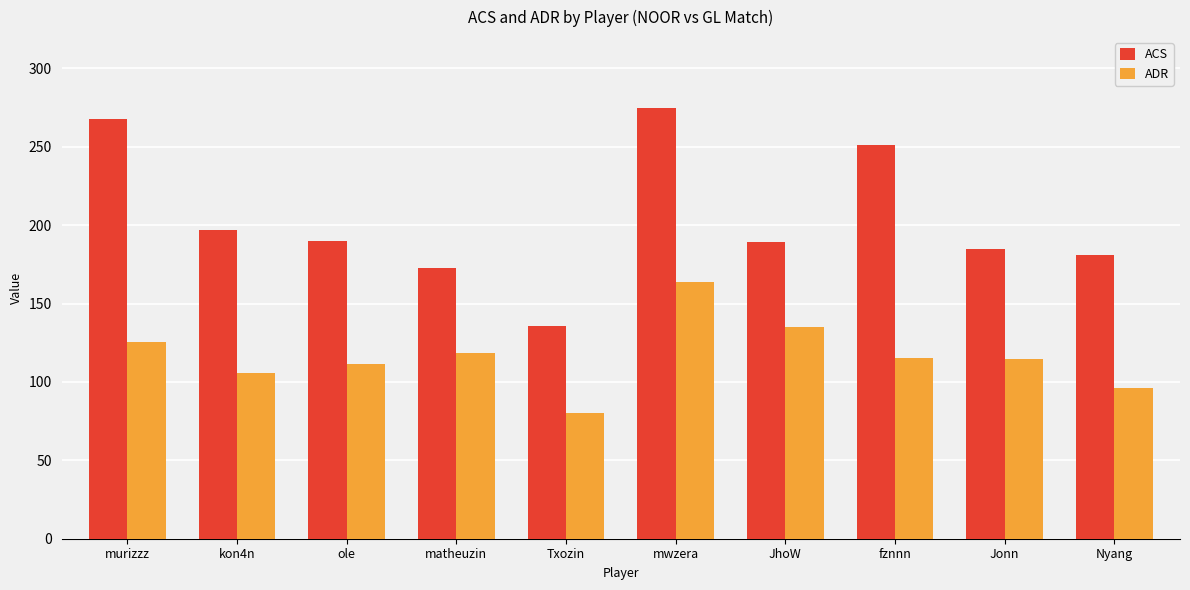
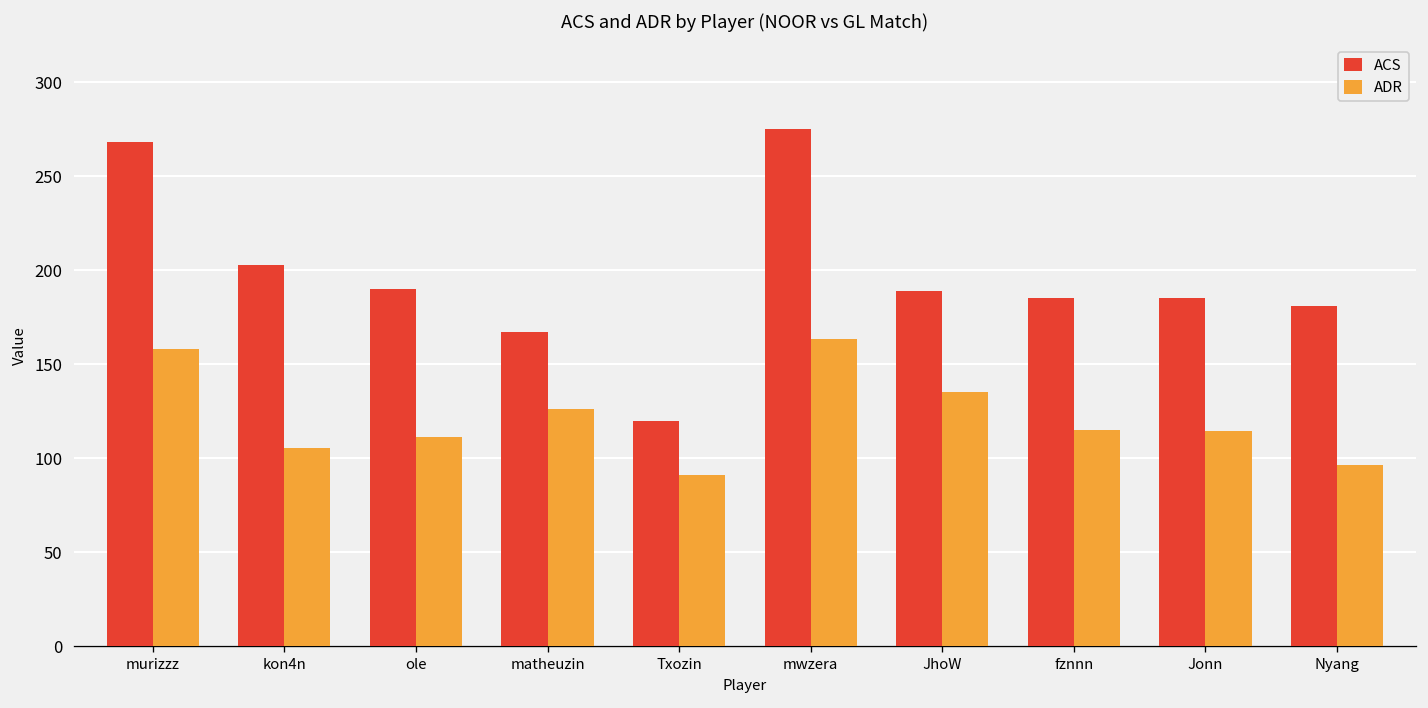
ADR, murizzz: 126 -> 158
ACS, kon4n: 197 -> 203
ACS, matheuzin: 173 -> 167
ADR, matheuzin: 118 -> 126
ACS, Txozin: 136 -> 120
ADR, Txozin: 80 -> 91
ACS, fznnn: 251 -> 185
